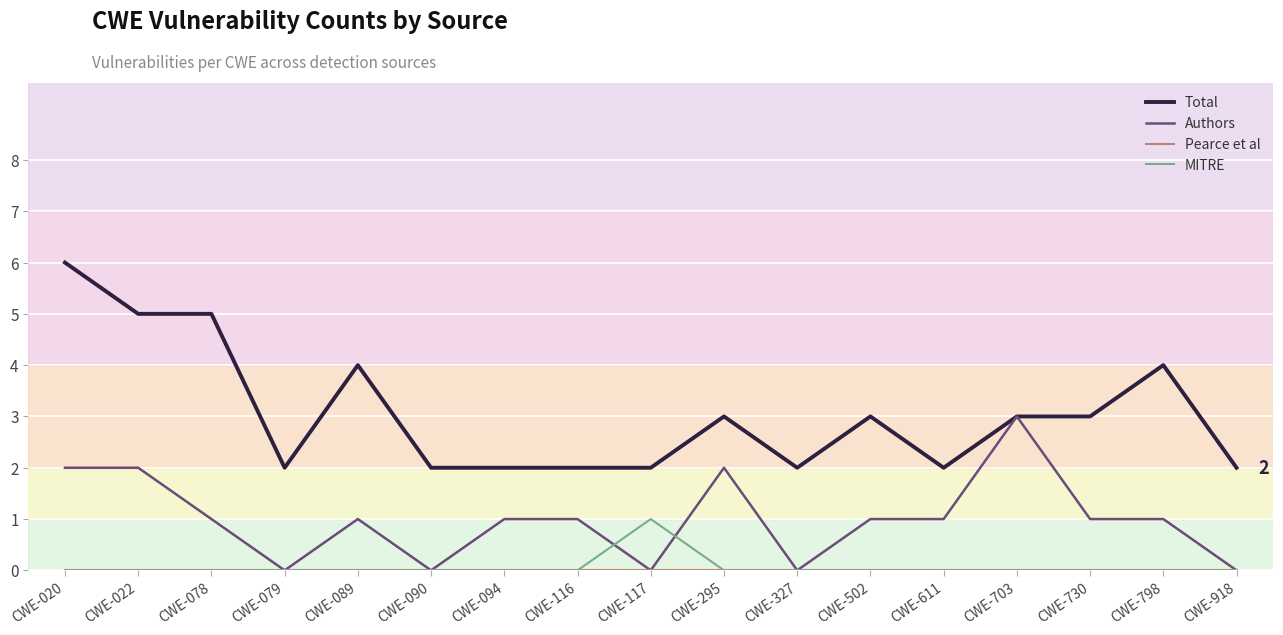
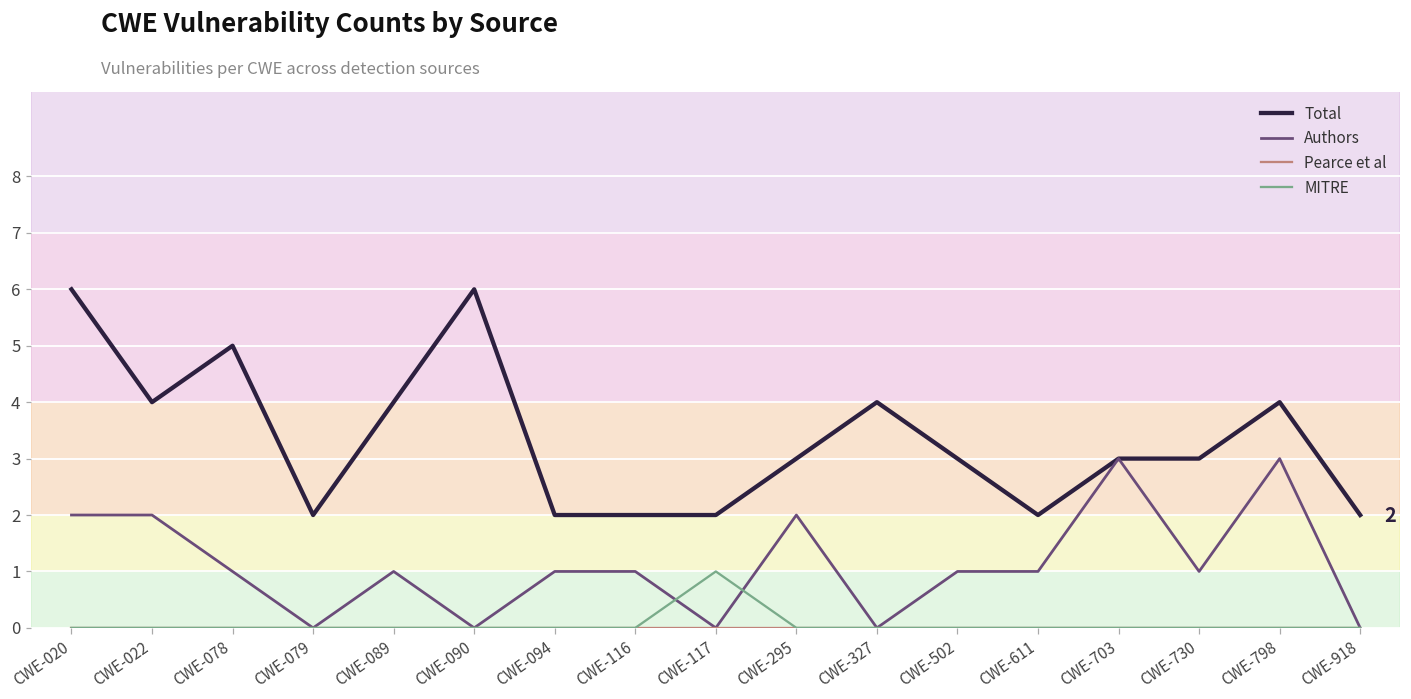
Total, CWE-022: 5 -> 4
Total, CWE-090: 2 -> 6
Total, CWE-327: 2 -> 4
Authors, CWE-798: 1 -> 3
